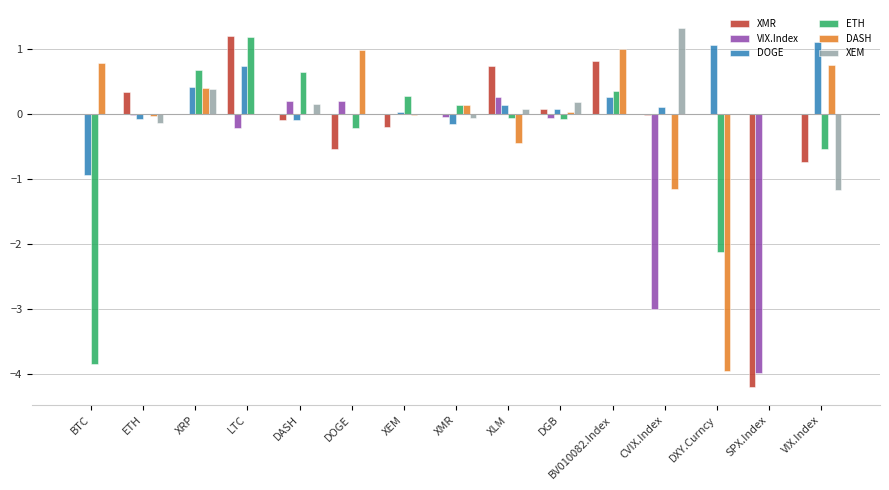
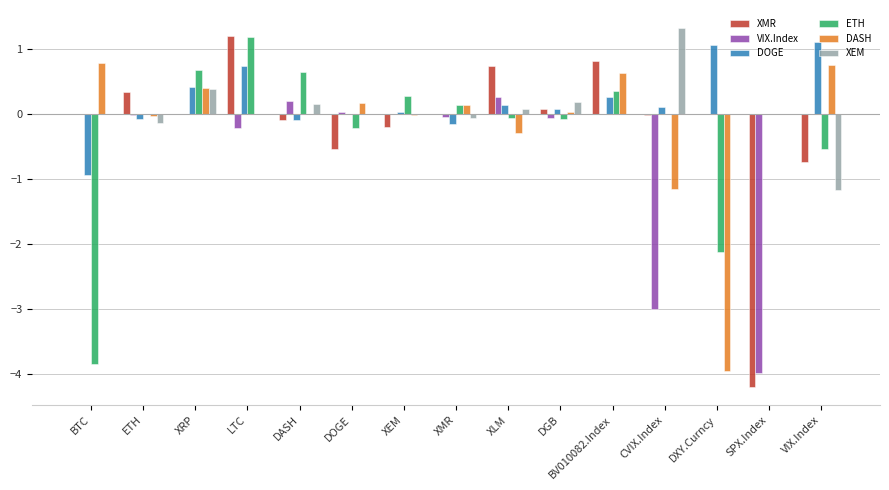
VIX.Index, DOGE: 0.2 -> 0.0
DASH, DOGE: 1.0 -> 0.2
DASH, XLM: -0.4 -> -0.3
DASH, BV010082.Index: 1.0 -> 0.6
